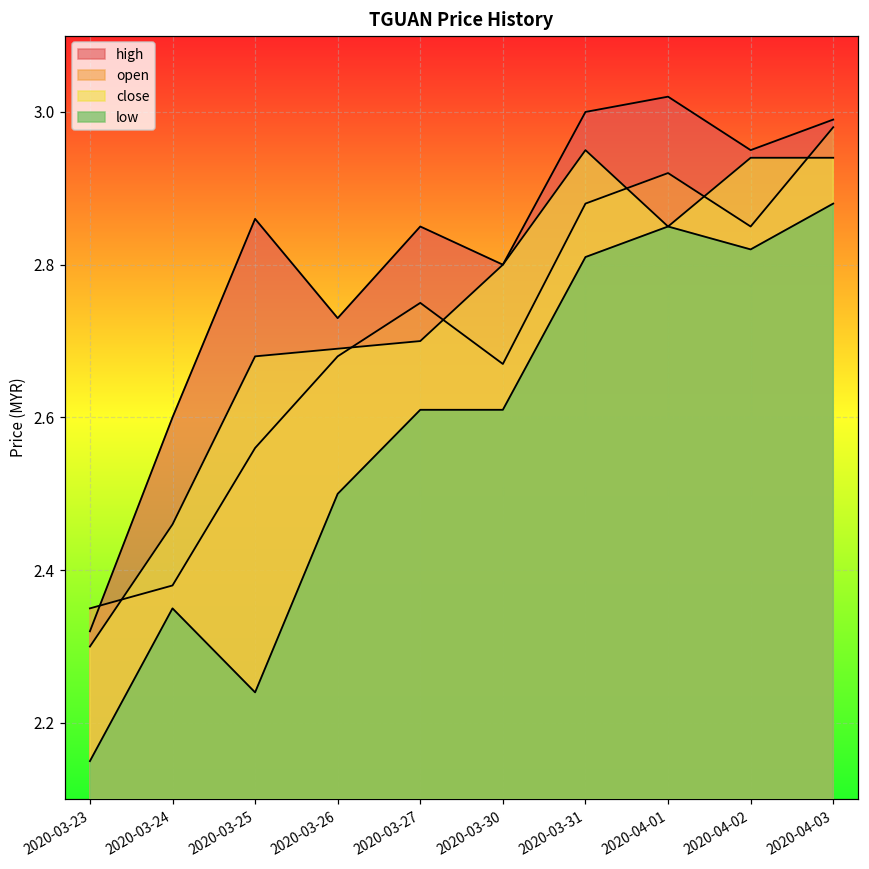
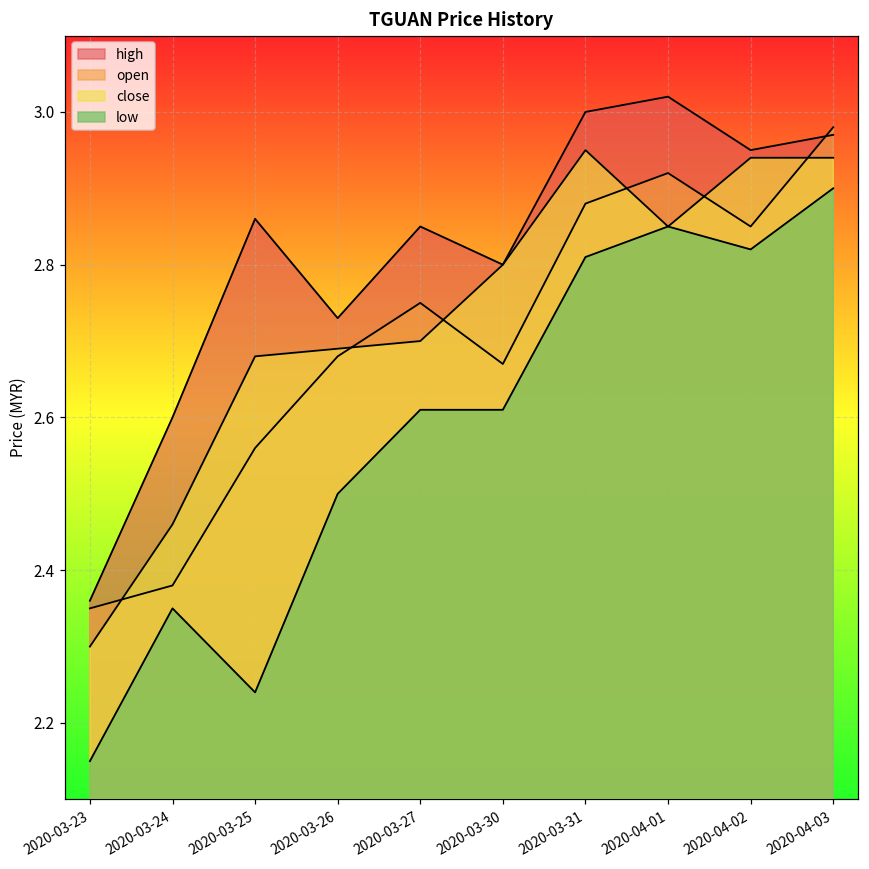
high, 2020-03-23: 2.32 -> 2.36
high, 2020-04-03: 2.99 -> 2.97
low, 2020-04-03: 2.88 -> 2.90
